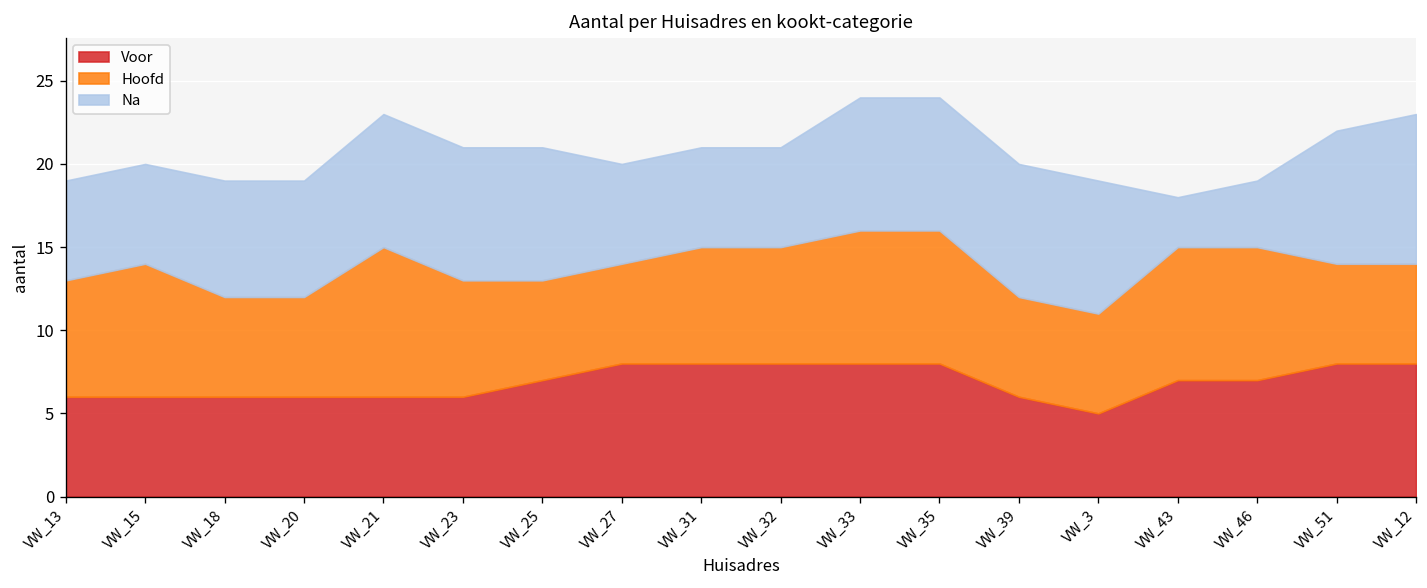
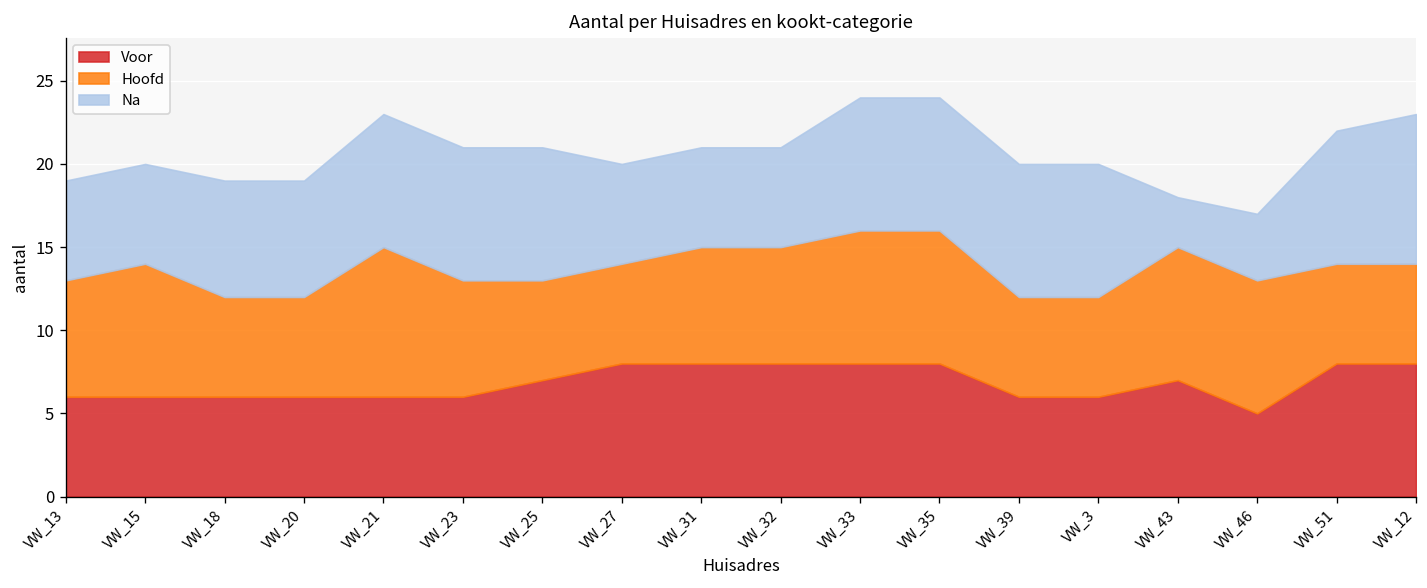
Voor, VW_3: 5 -> 6
Voor, VW_46: 7 -> 5
